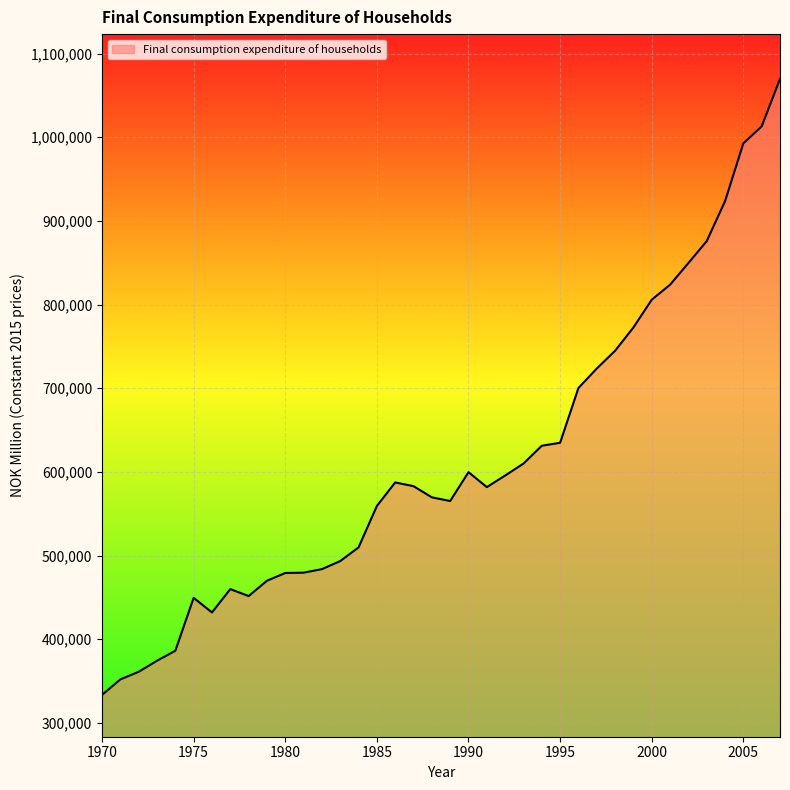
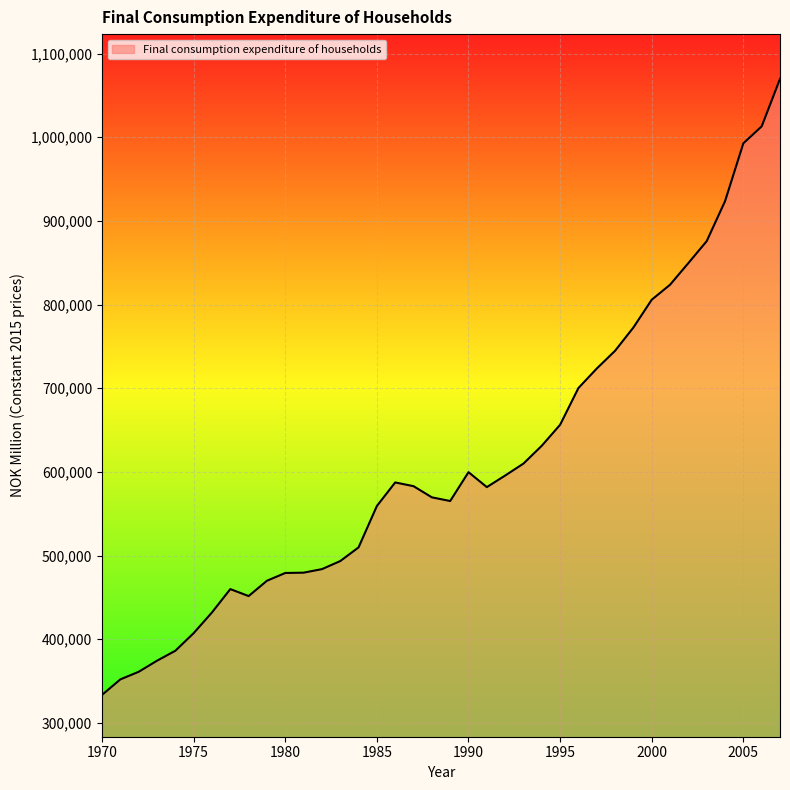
1975: 450,000 -> 410,000
1995: 630,000 -> 660,000
